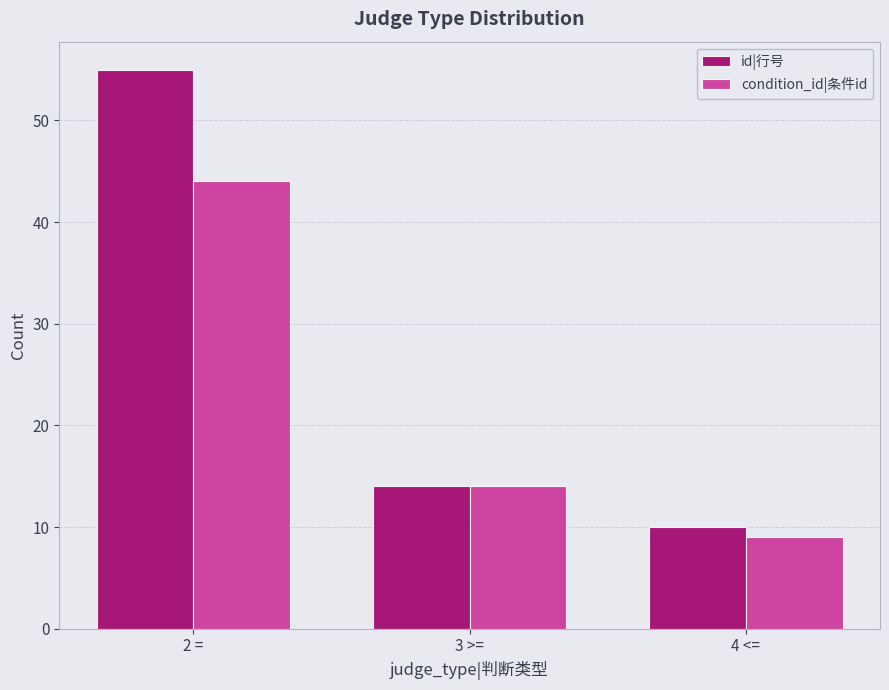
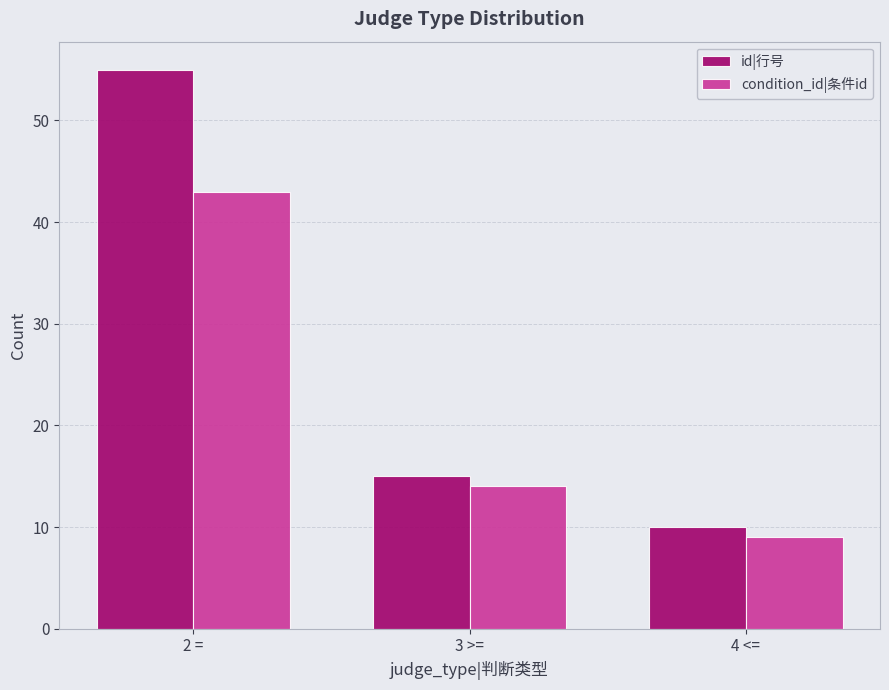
condition_id|条件id, 2 =: 44 -> 43
id|行号, 3 >=: 14 -> 15
